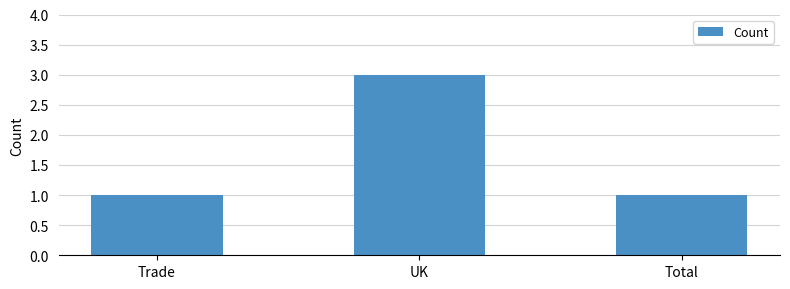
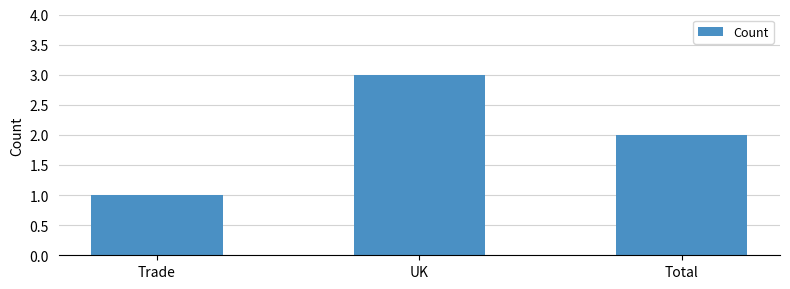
Total: 1 -> 2
